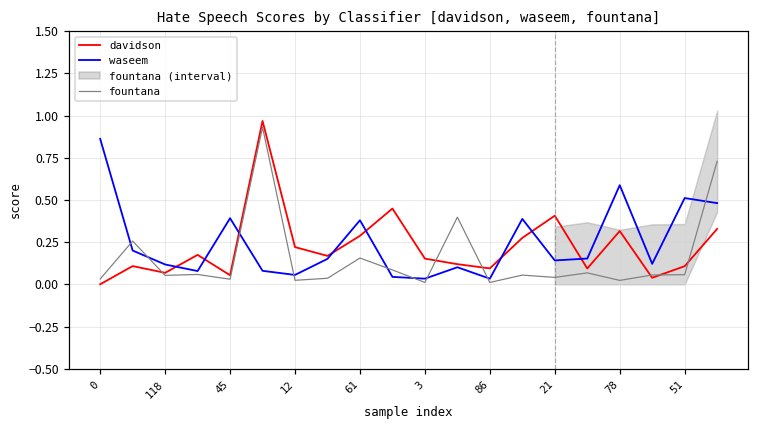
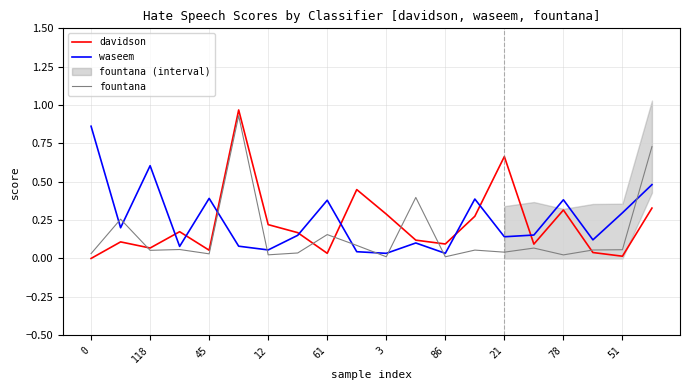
waseem, 118: 0.12 -> 0.60
davidson, 61: 0.29 -> 0.03
davidson, 3: 0.15 -> 0.29
davidson, 21: 0.41 -> 0.66
waseem, 78: 0.59 -> 0.38
davidson, 51: 0.11 -> 0.01
waseem, 51: 0.51 -> 0.30
